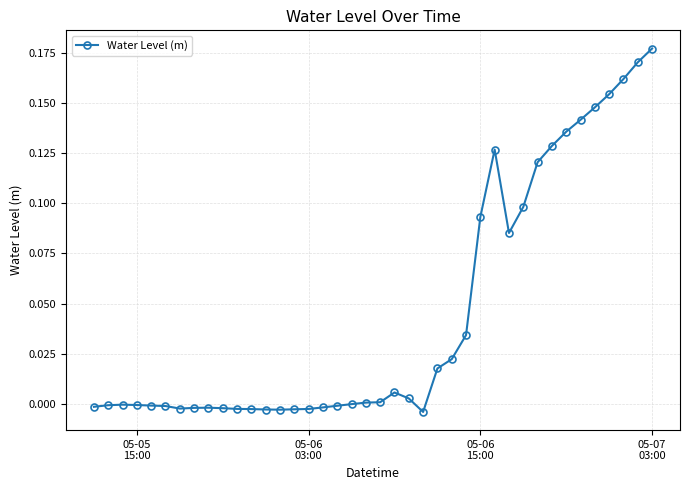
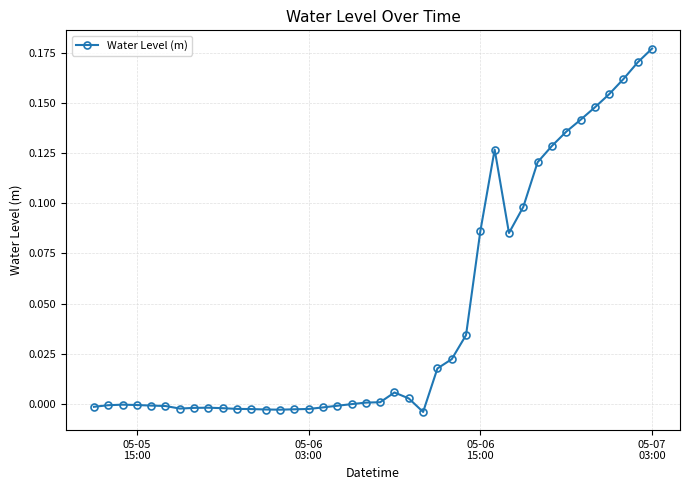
05-06 15:00: 0.093 -> 0.086
